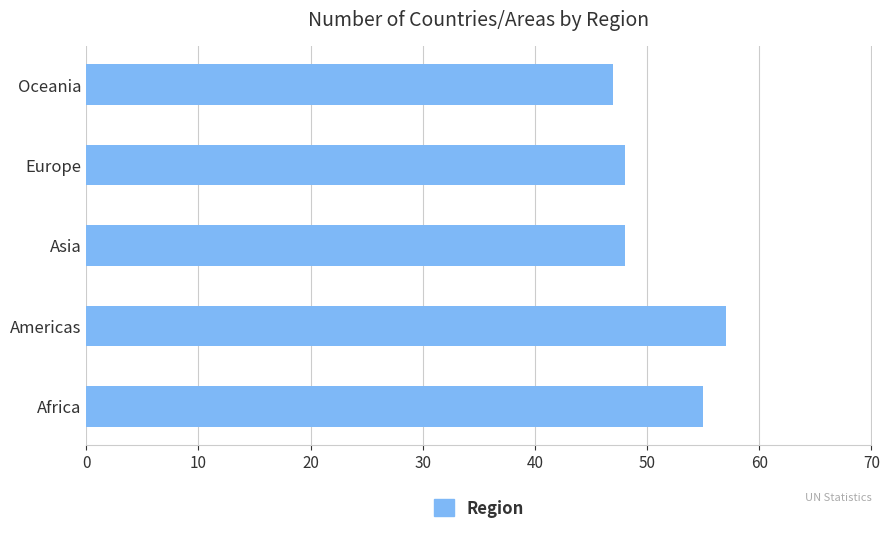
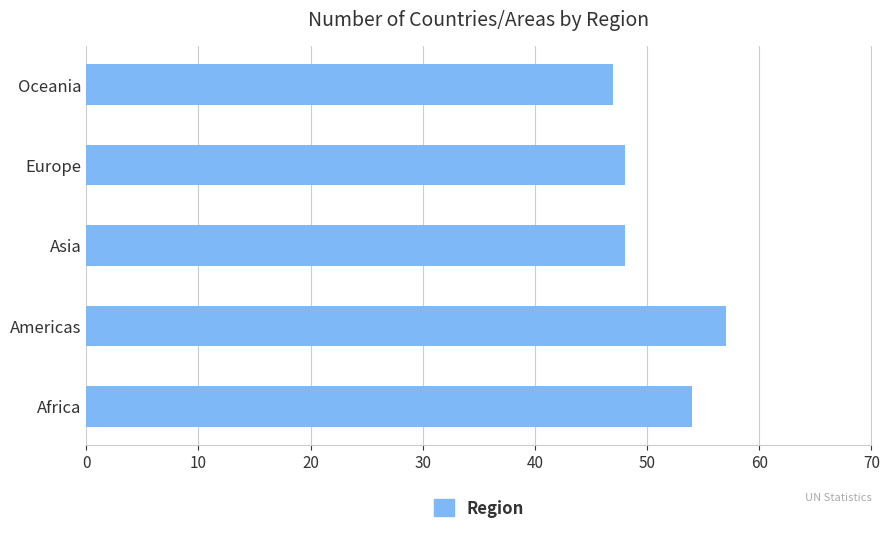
Africa: 55 -> 54
